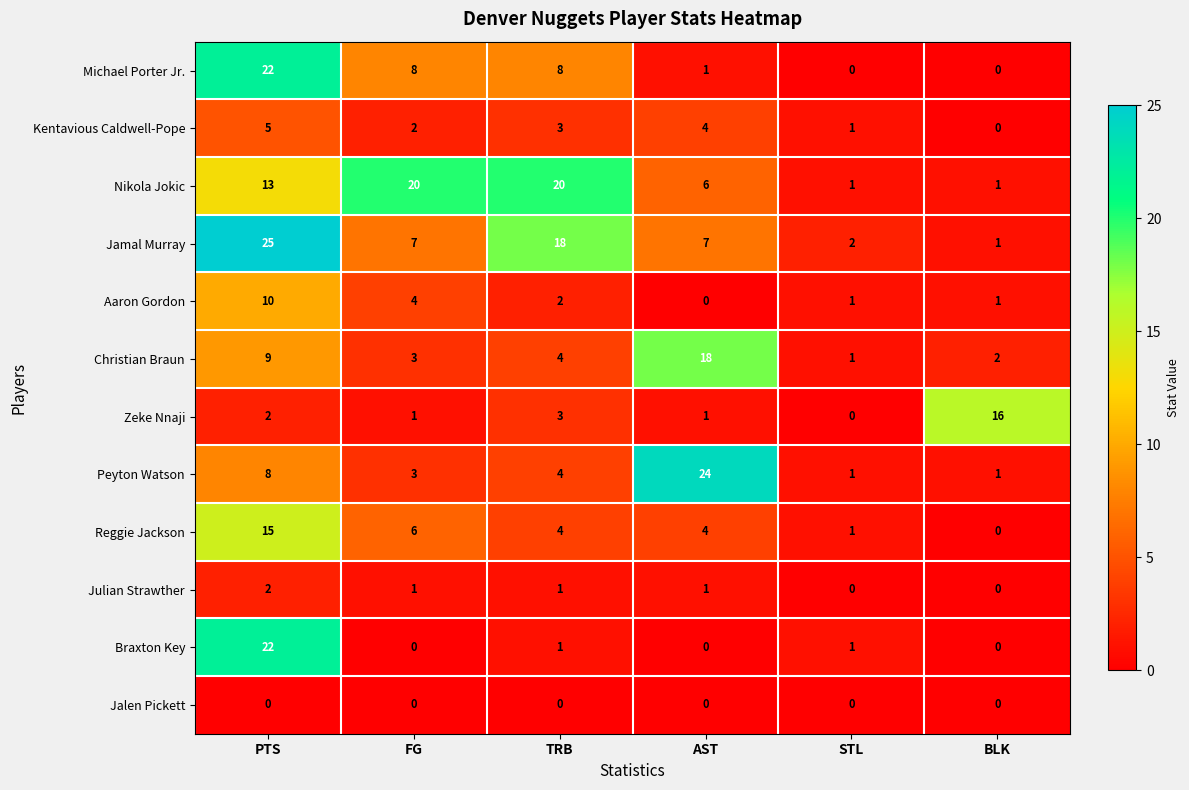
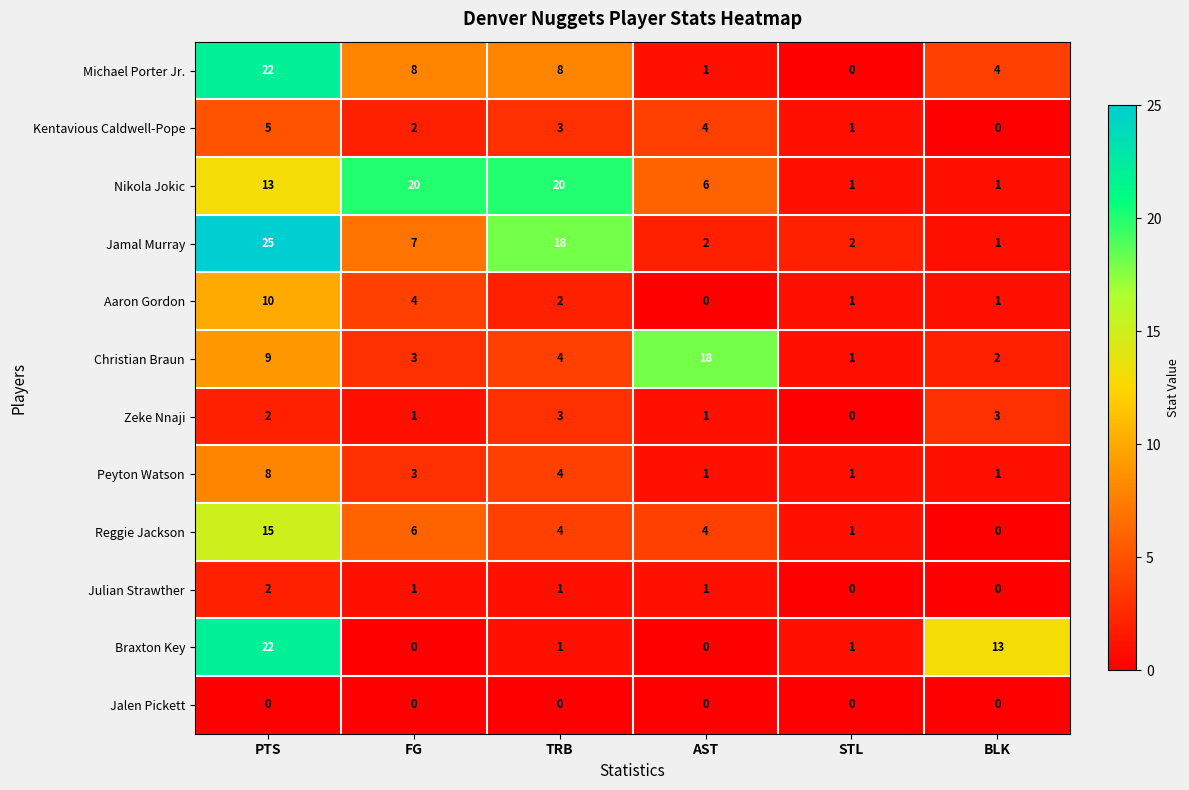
Michael Porter Jr., BLK: 0 -> 4
Jamal Murray, AST: 7 -> 2
Zeke Nnaji, BLK: 16 -> 3
Peyton Watson, AST: 24 -> 1
Braxton Key, BLK: 0 -> 13
